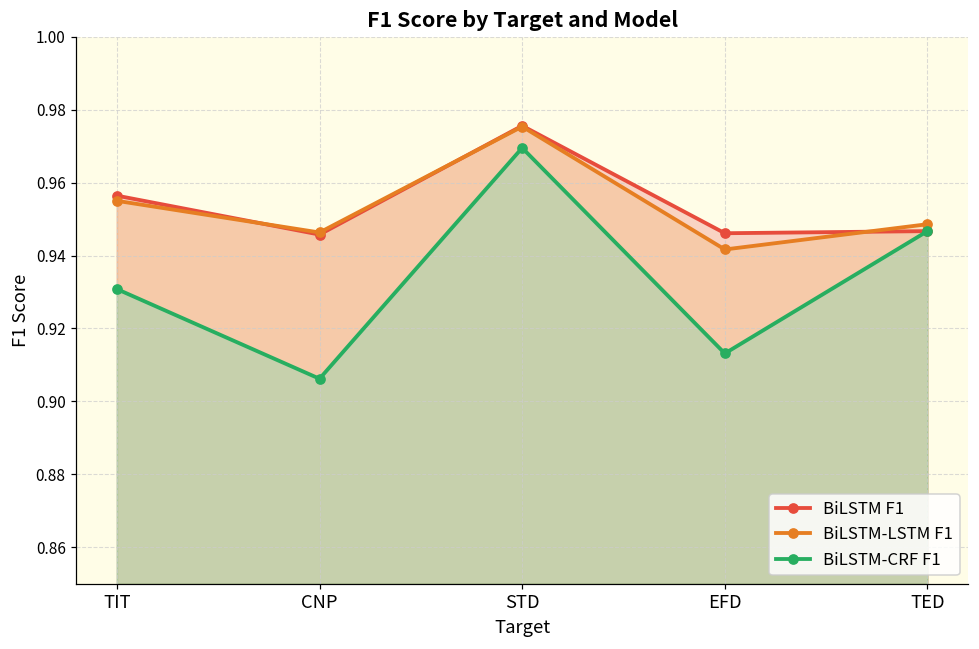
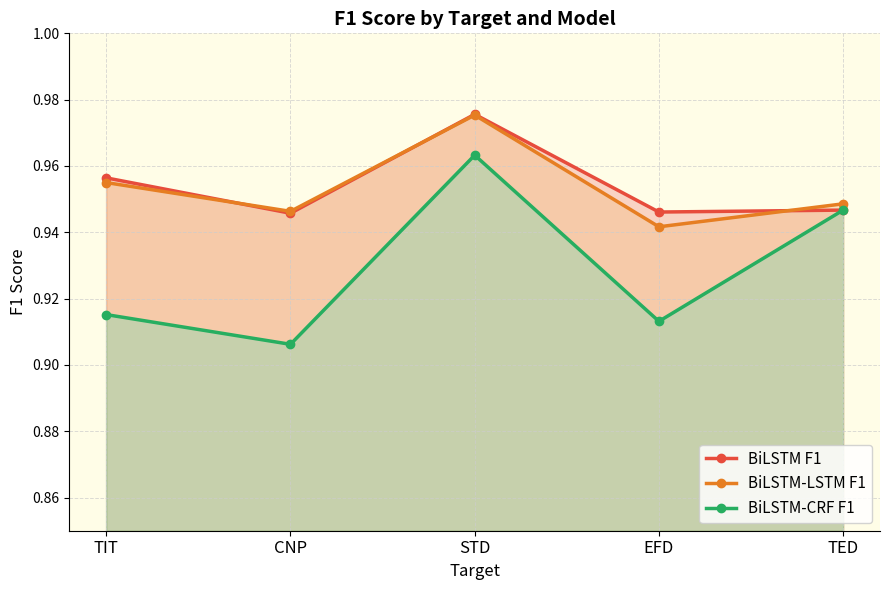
BiLSTM-CRF F1, TIT: 0.931 -> 0.915
BiLSTM-CRF F1, STD: 0.970 -> 0.963
